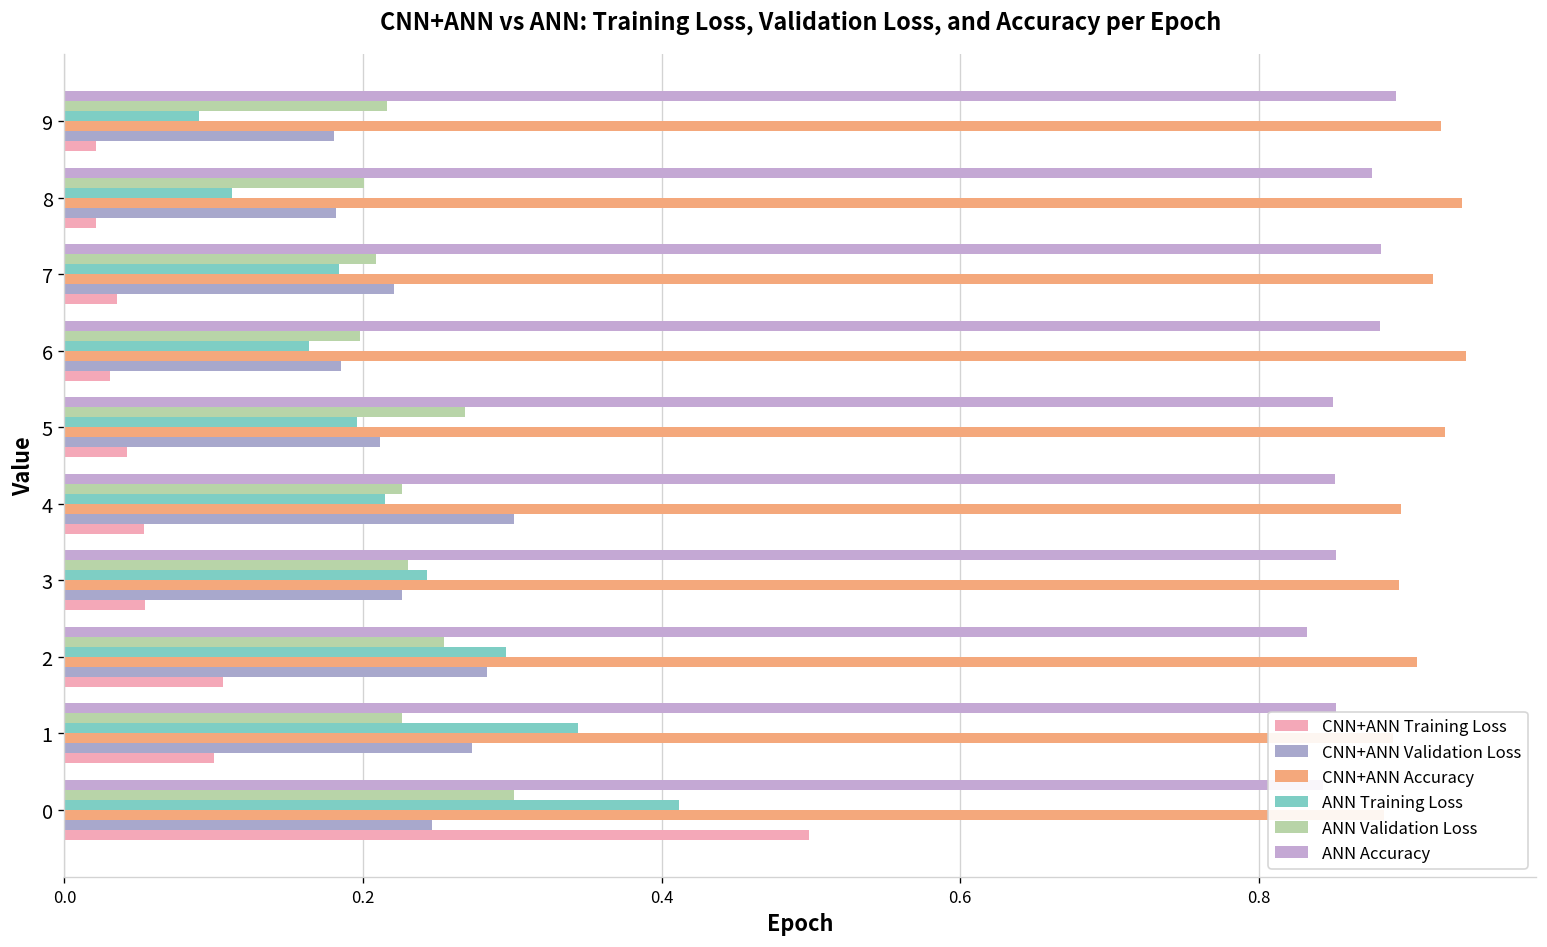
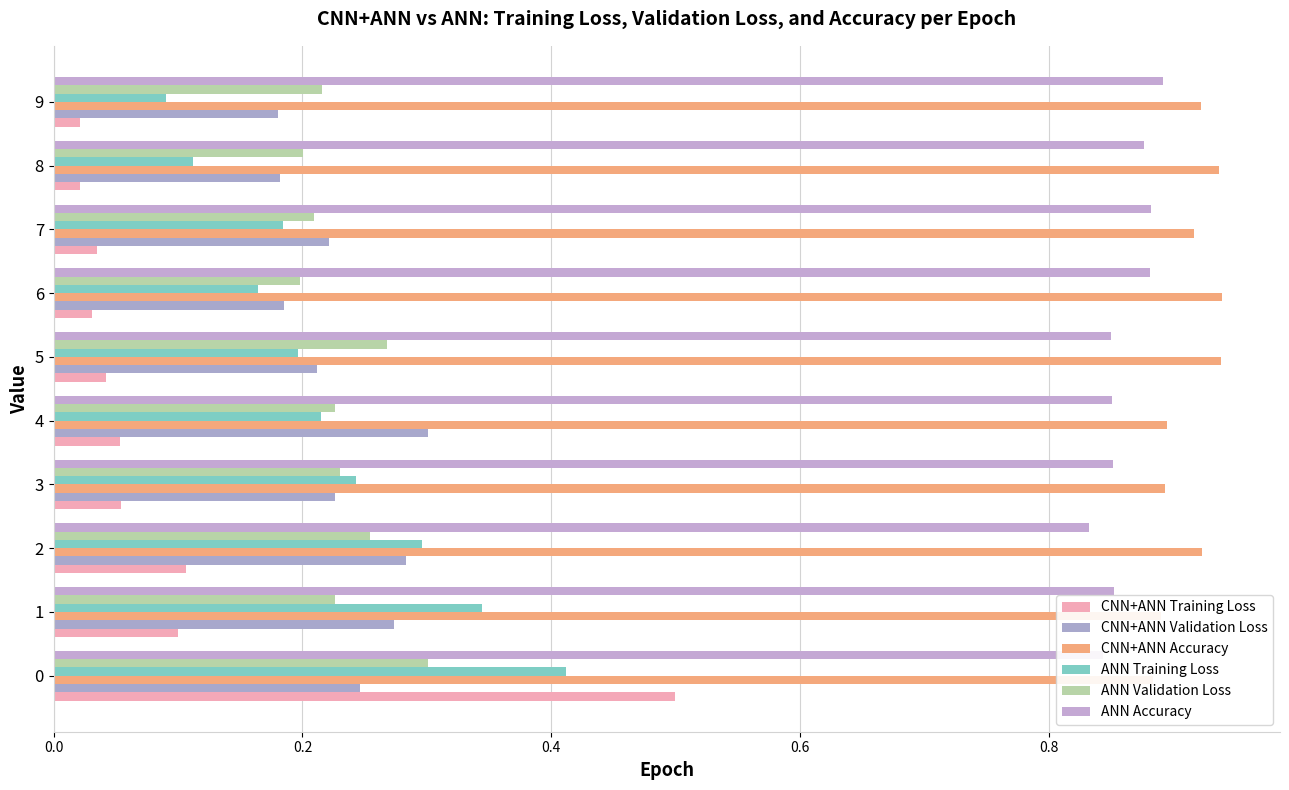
CNN+ANN Accuracy, 5: 0.925 -> 0.938
CNN+ANN Accuracy, 2: 0.906 -> 0.923
